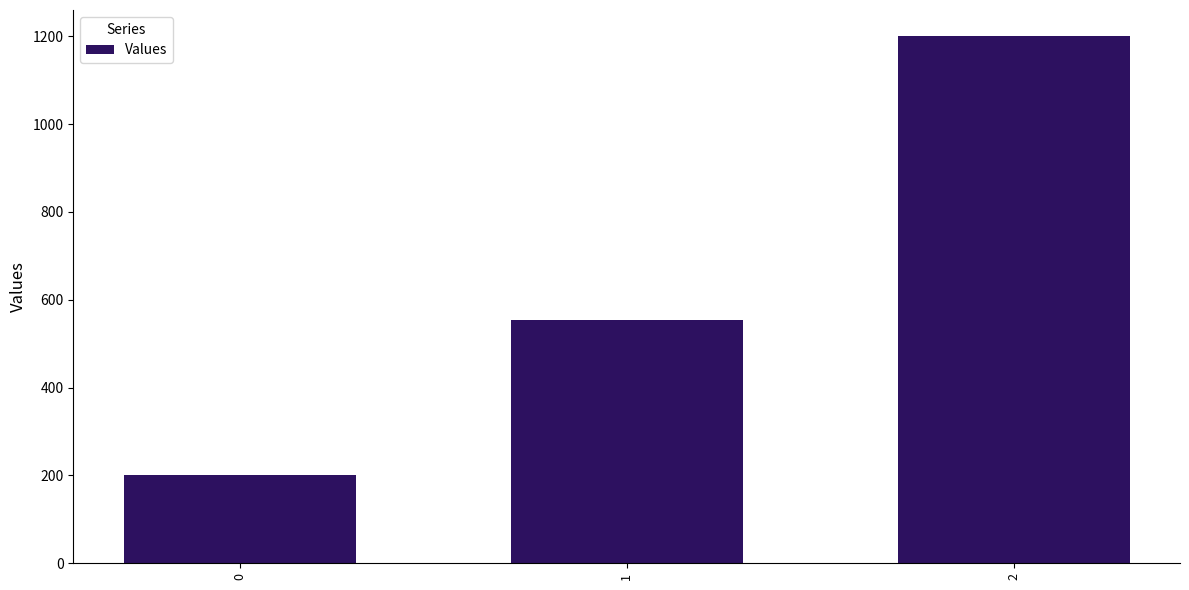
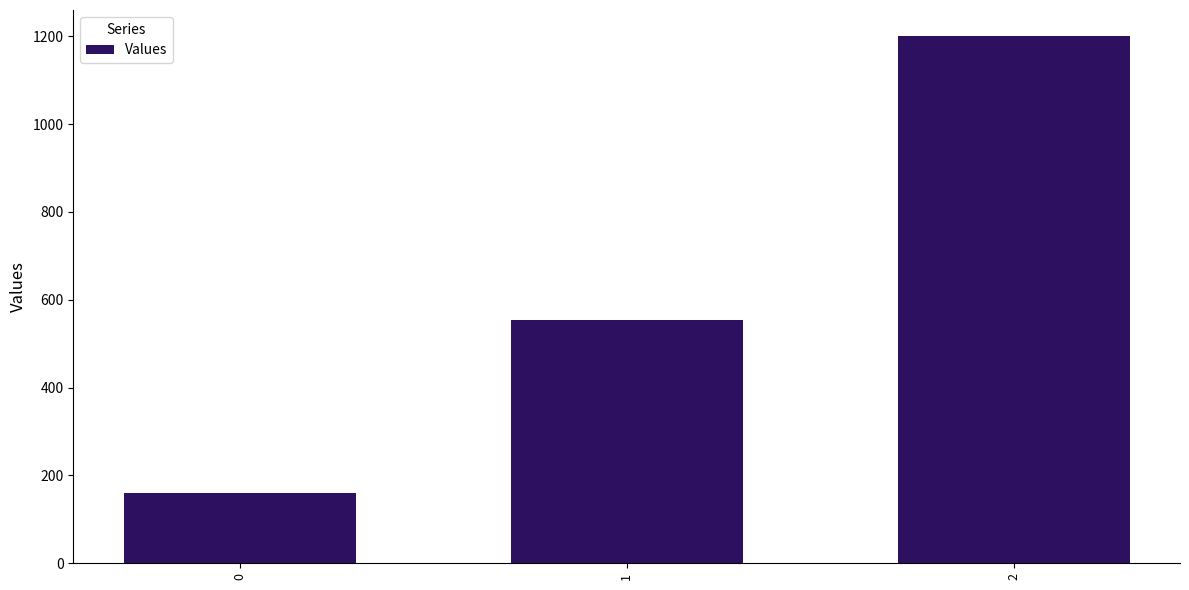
0: 200 -> 160
